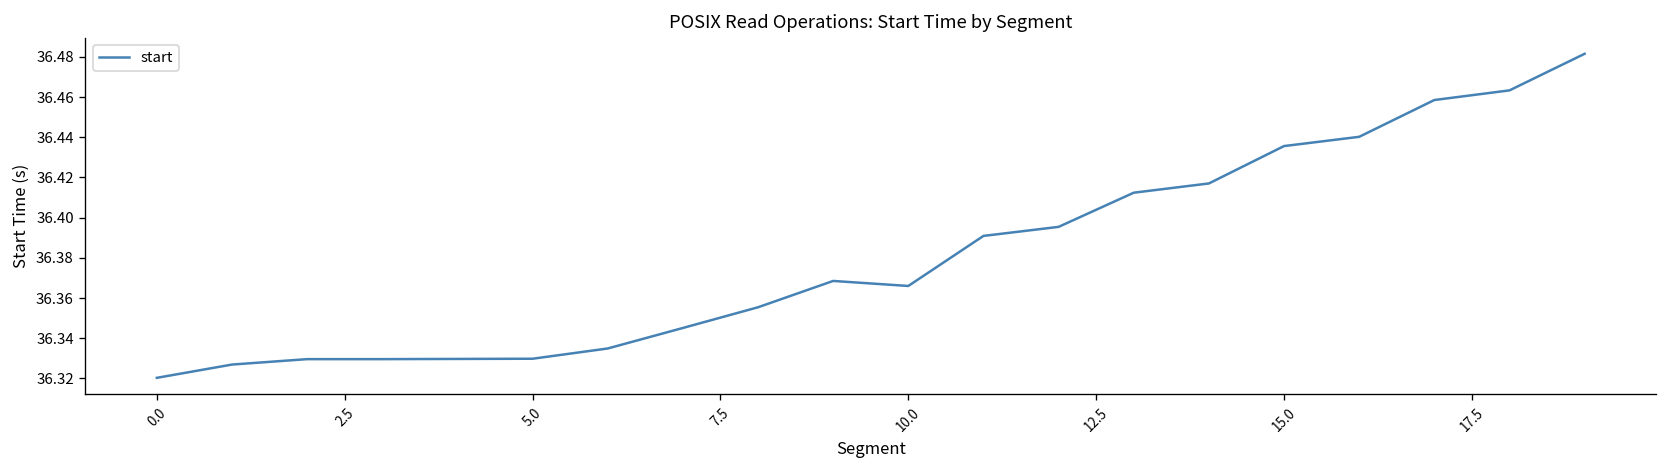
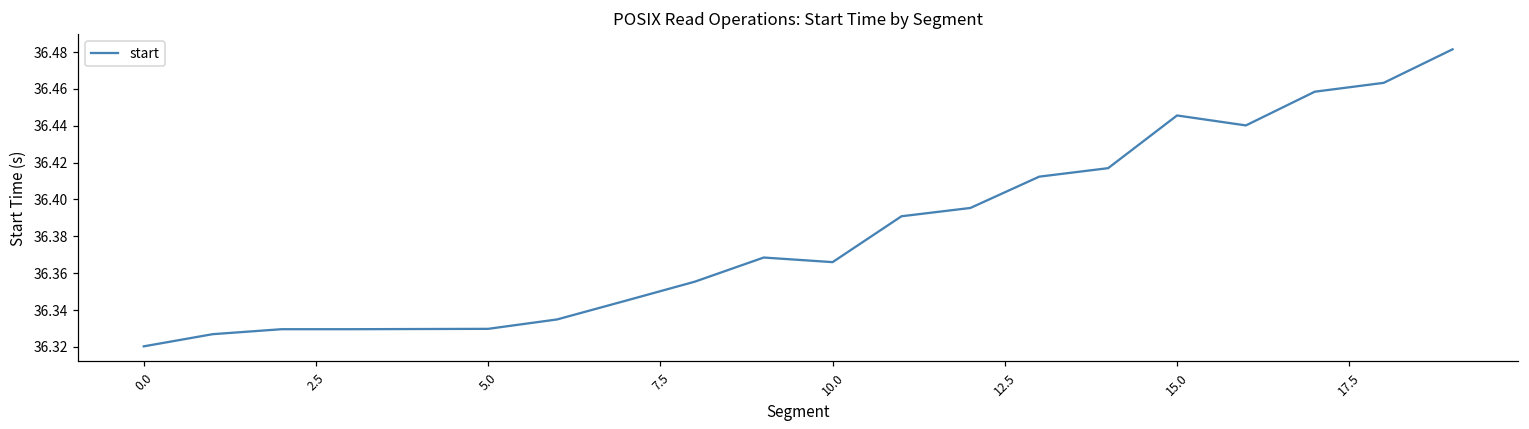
15.0: 36.436 -> 36.446
